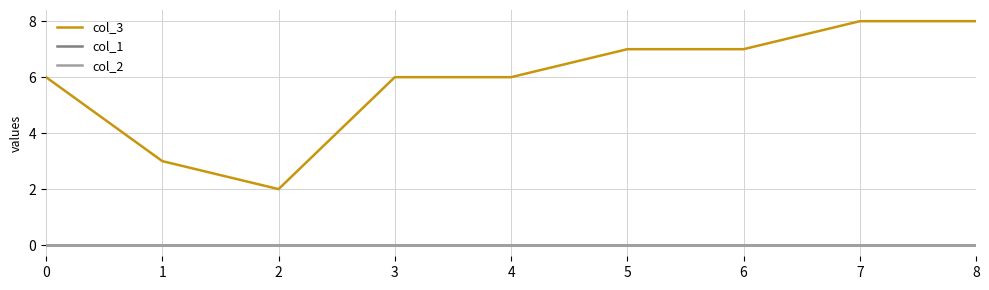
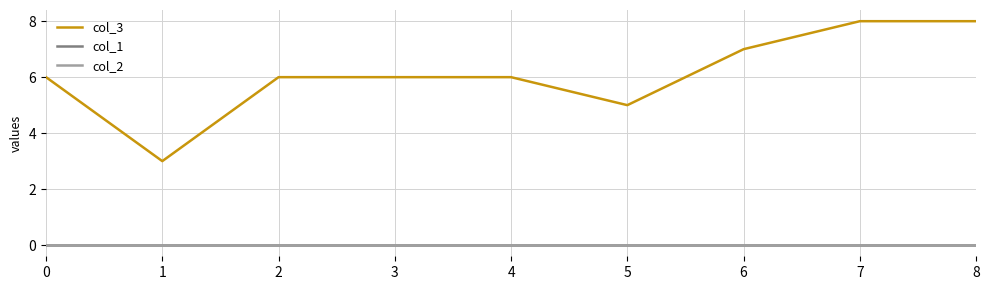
col_3, 2: 2 -> 6
col_3, 5: 7 -> 5
